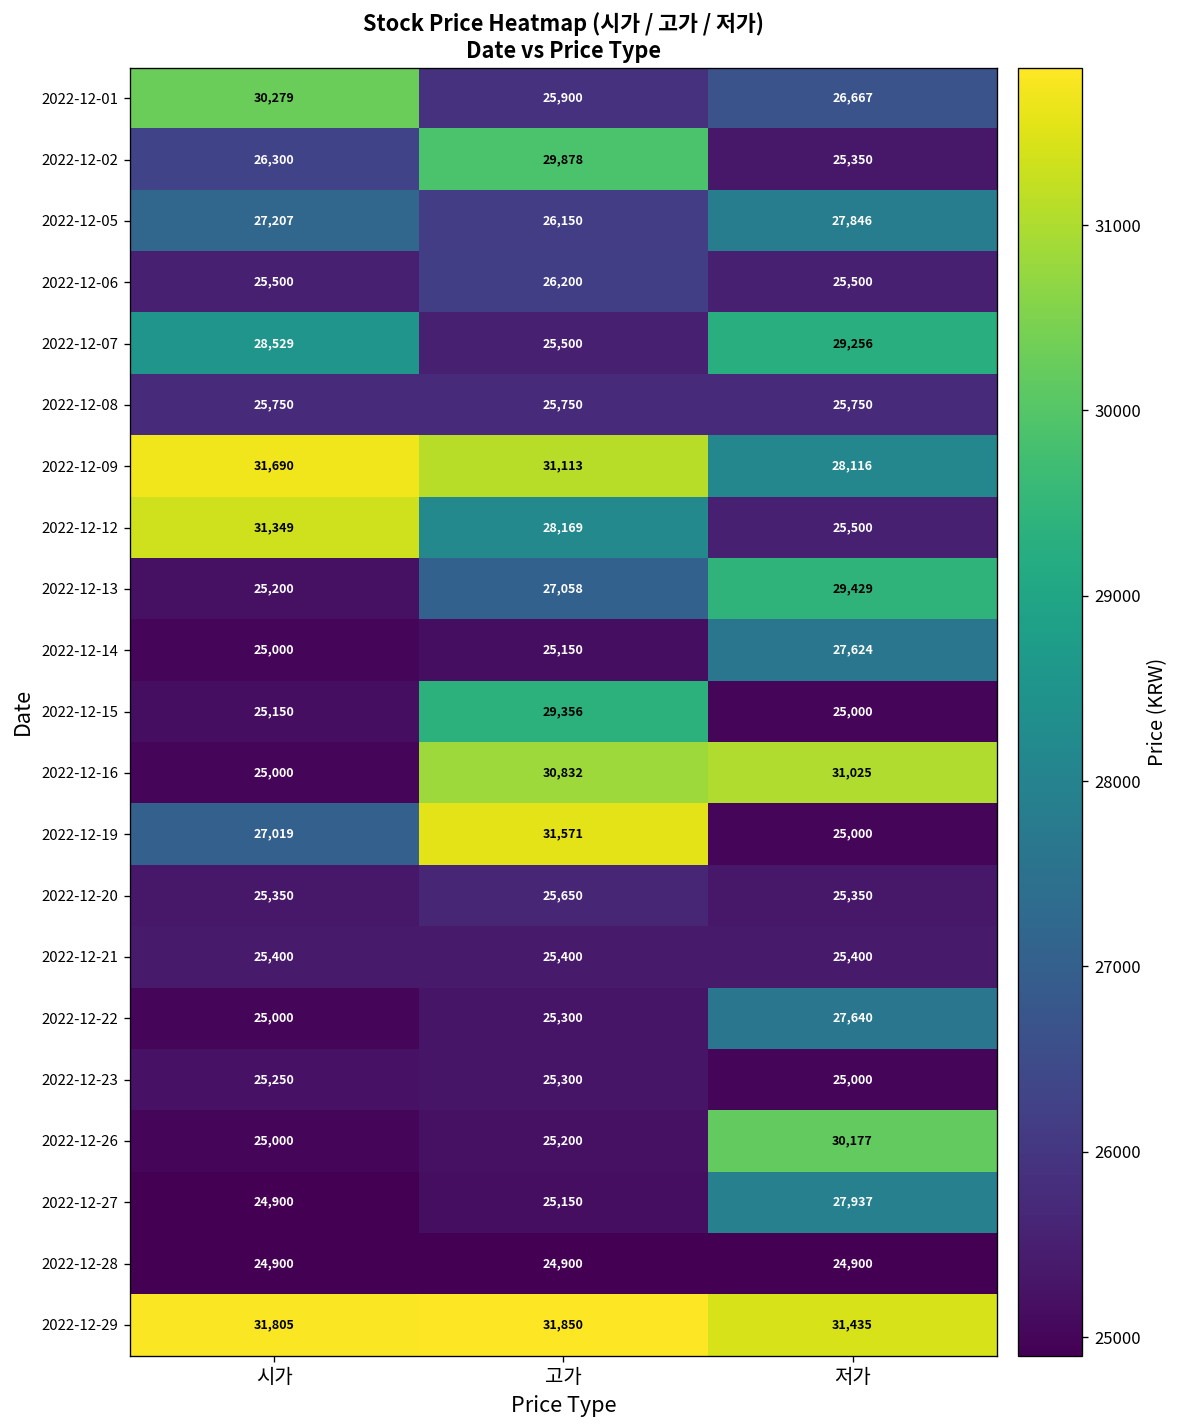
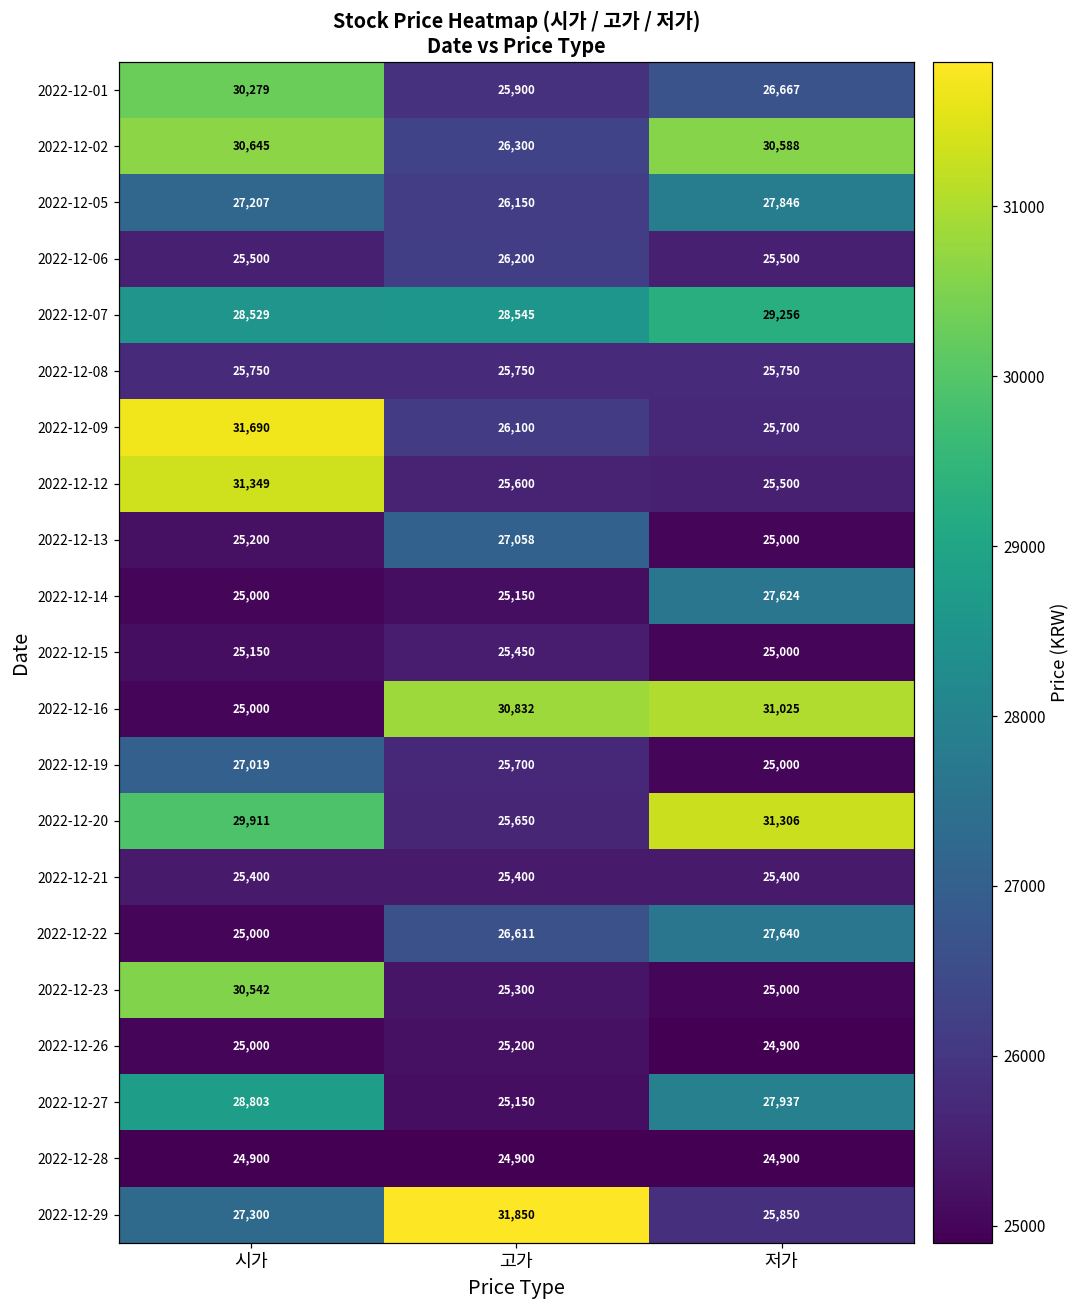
2022-12-02, 시가: 26,300 -> 30,645
2022-12-02, 고가: 29,878 -> 26,300
2022-12-02, 저가: 25,350 -> 30,588
2022-12-07, 고가: 25,500 -> 28,545
2022-12-09, 고가: 31,113 -> 26,100
2022-12-09, 저가: 28,116 -> 25,700
2022-12-12, 고가: 28,169 -> 25,600
2022-12-13, 저가: 29,429 -> 25,000
2022-12-15, 고가: 29,356 -> 25,450
2022-12-19, 고가: 31,571 -> 25,700
2022-12-20, 시가: 25,350 -> 29,911
2022-12-20, 저가: 25,350 -> 31,306
2022-12-22, 고가: 25,300 -> 26,611
2022-12-23, 시가: 25,250 -> 30,542
2022-12-26, 저가: 30,177 -> 24,900
2022-12-27, 시가: 24,900 -> 28,803
2022-12-29, 시가: 31,805 -> 27,300
2022-12-29, 저가: 31,435 -> 25,850
